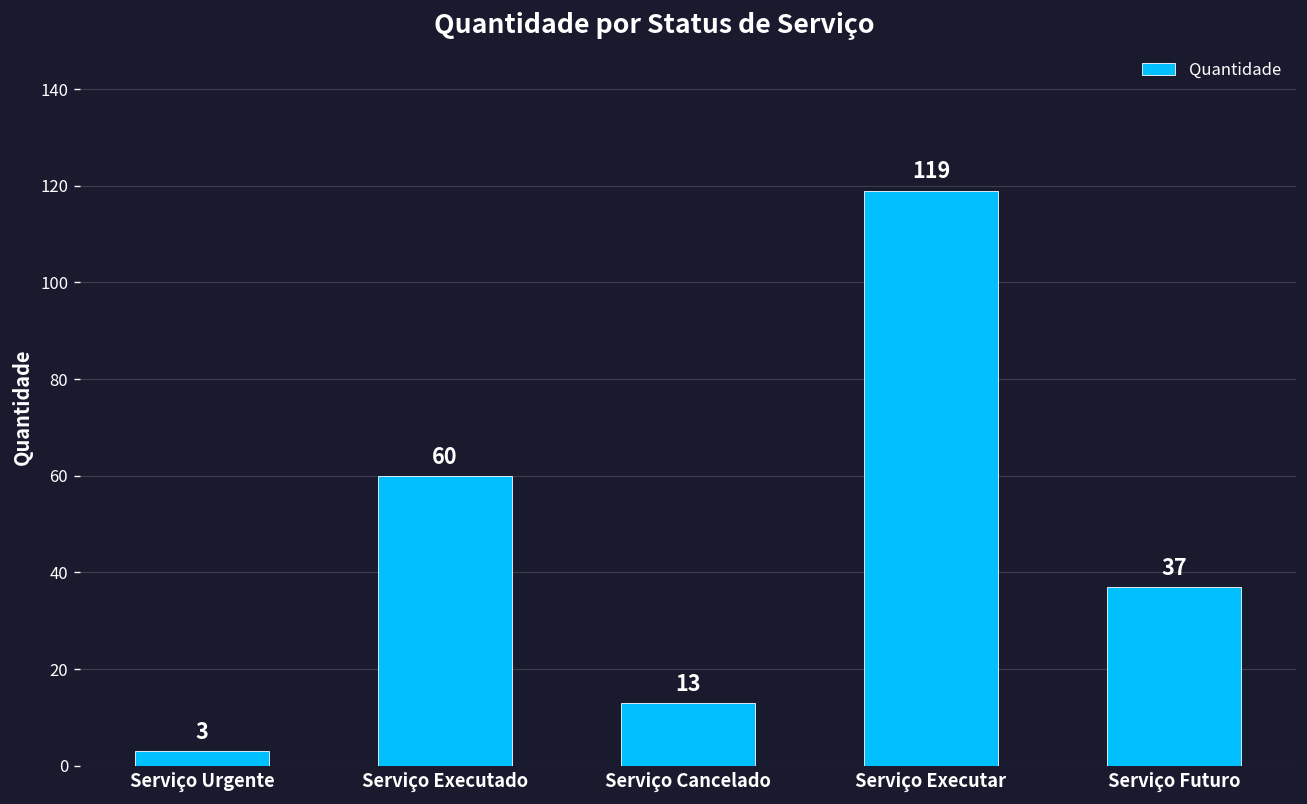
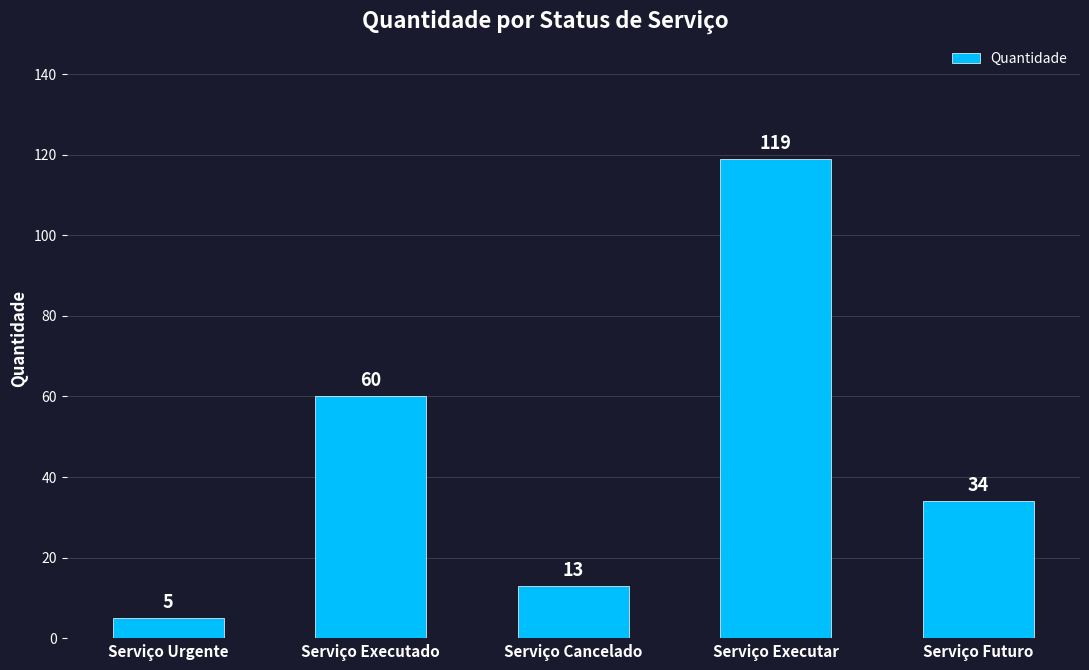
Serviço Urgente: 3 -> 5
Serviço Futuro: 37 -> 34
